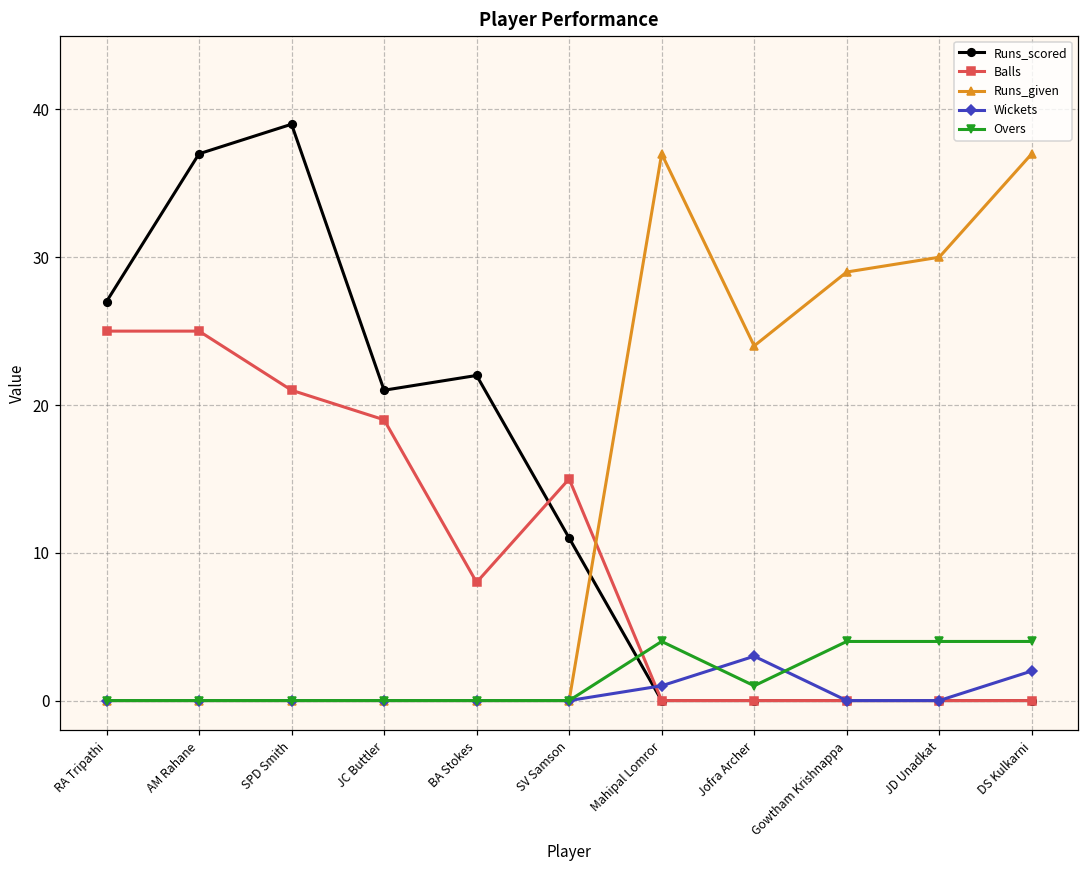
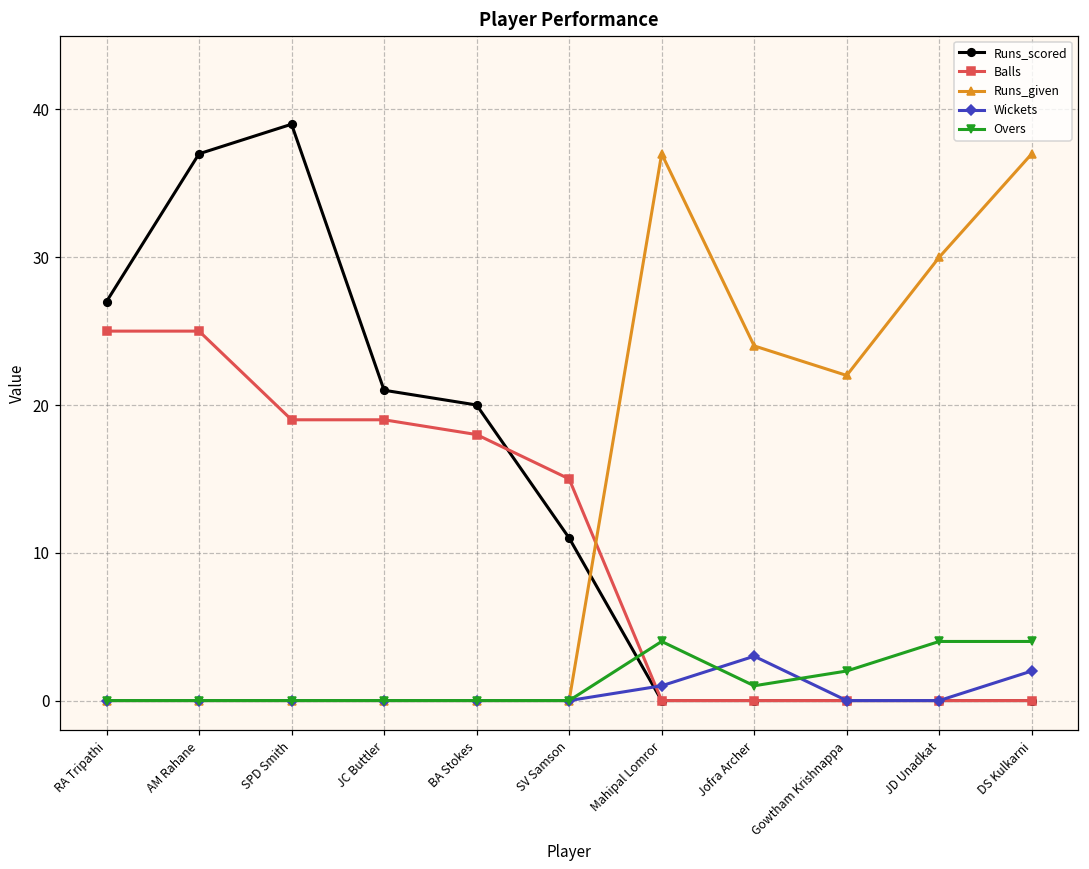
Balls, SPD Smith: 21 -> 19
Runs_scored, BA Stokes: 22 -> 20
Balls, BA Stokes: 8 -> 18
Runs_given, Gowtham Krishnappa: 29 -> 22
Overs, Gowtham Krishnappa: 4 -> 2
